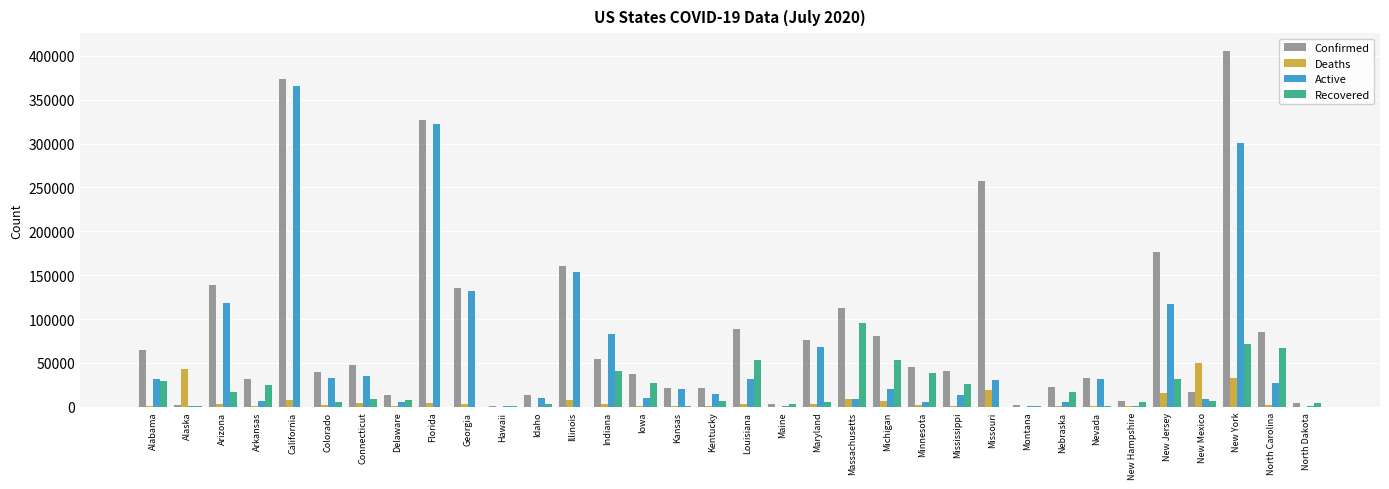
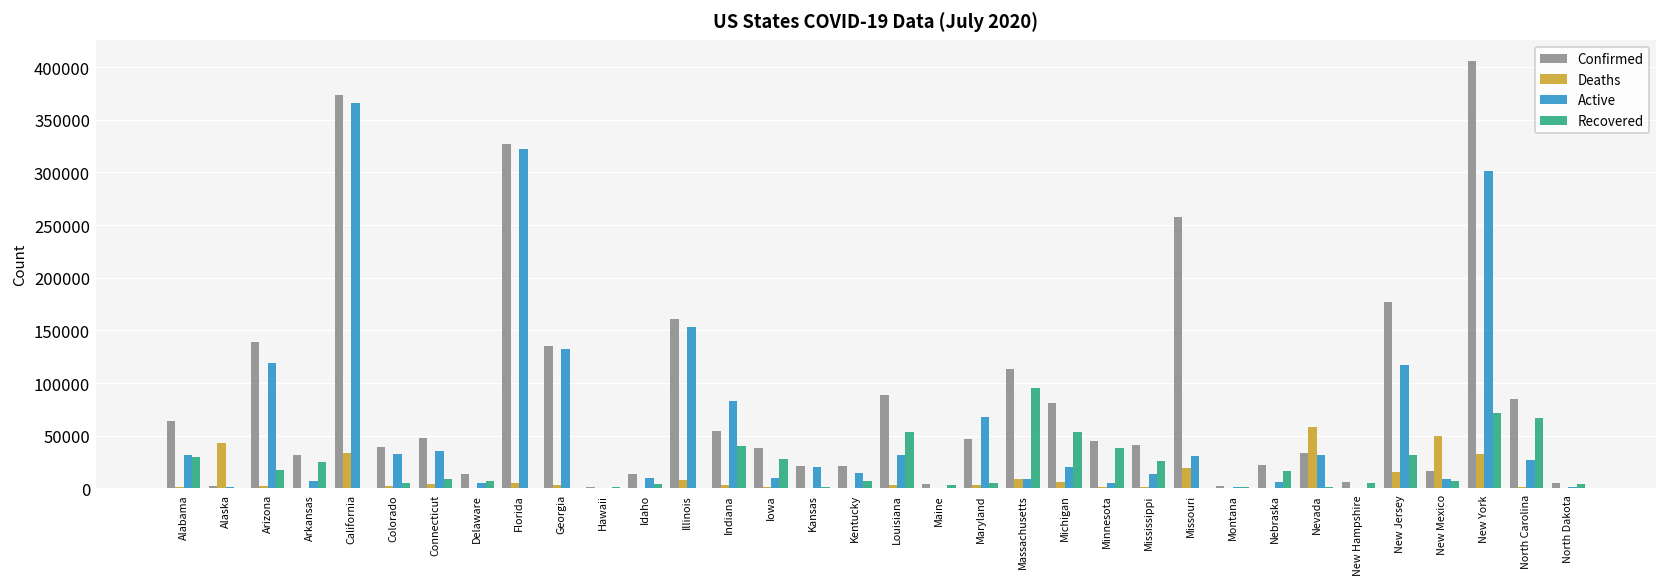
Deaths, California: 10000 -> 30000
Confirmed, Maryland: 80000 -> 50000
Deaths, Nevada: 0 -> 60000
